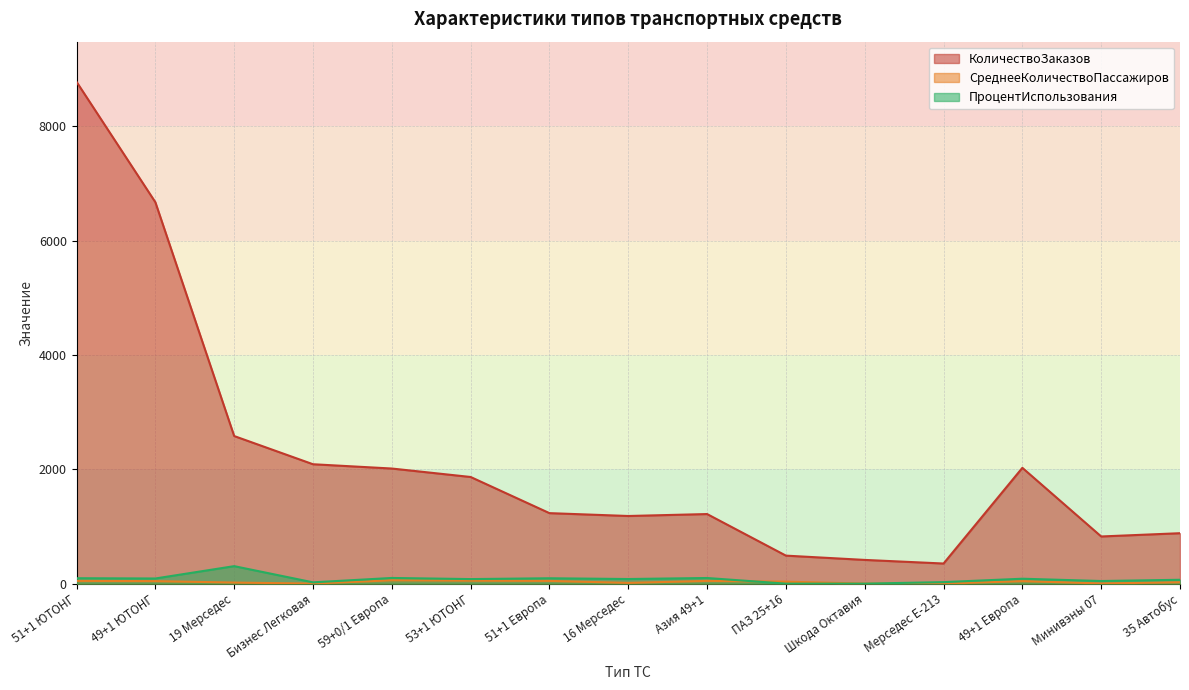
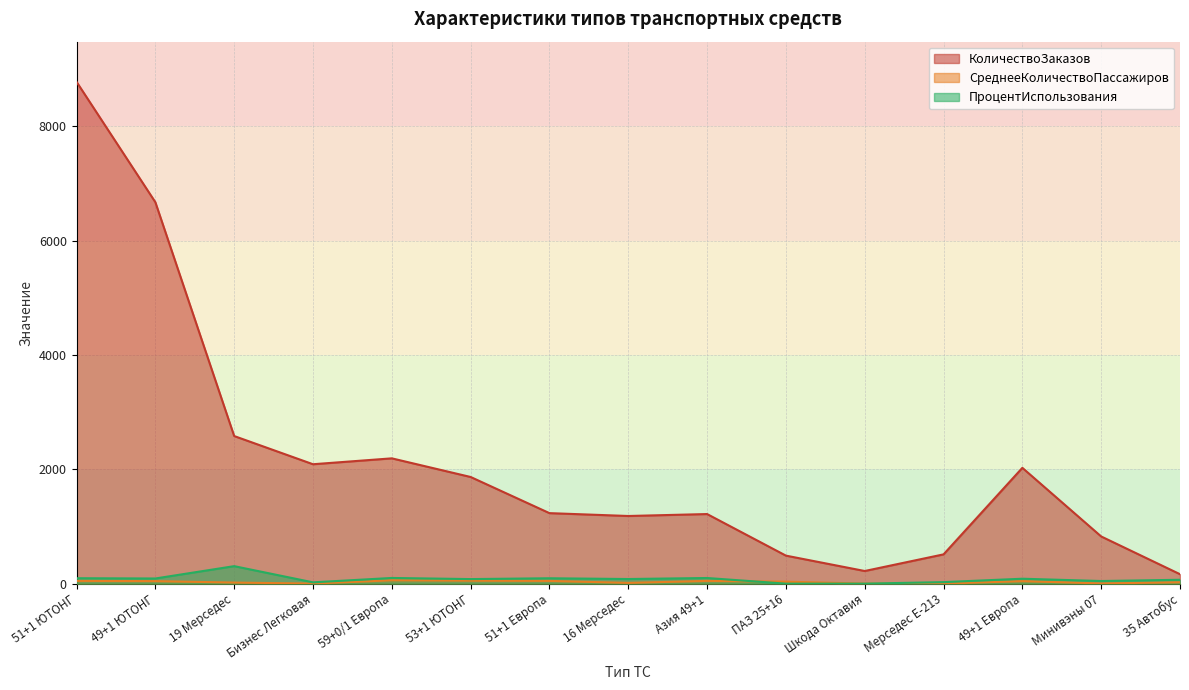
КоличествоЗаказов, 59+0/1 Европа: 2000 -> 2200
КоличествоЗаказов, Шкода Октавия: 400 -> 200
КоличествоЗаказов, Мерседес Е-213: 400 -> 500
КоличествоЗаказов, 35 Автобус: 900 -> 200
